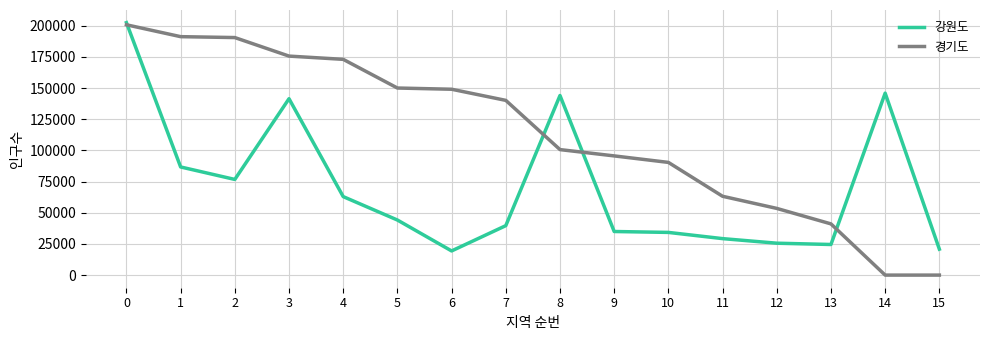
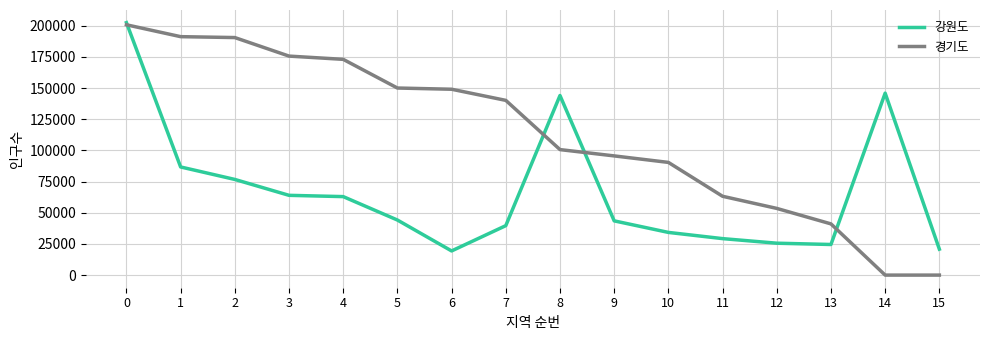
강원도, 3: 141000 -> 64000
강원도, 9: 35000 -> 44000
